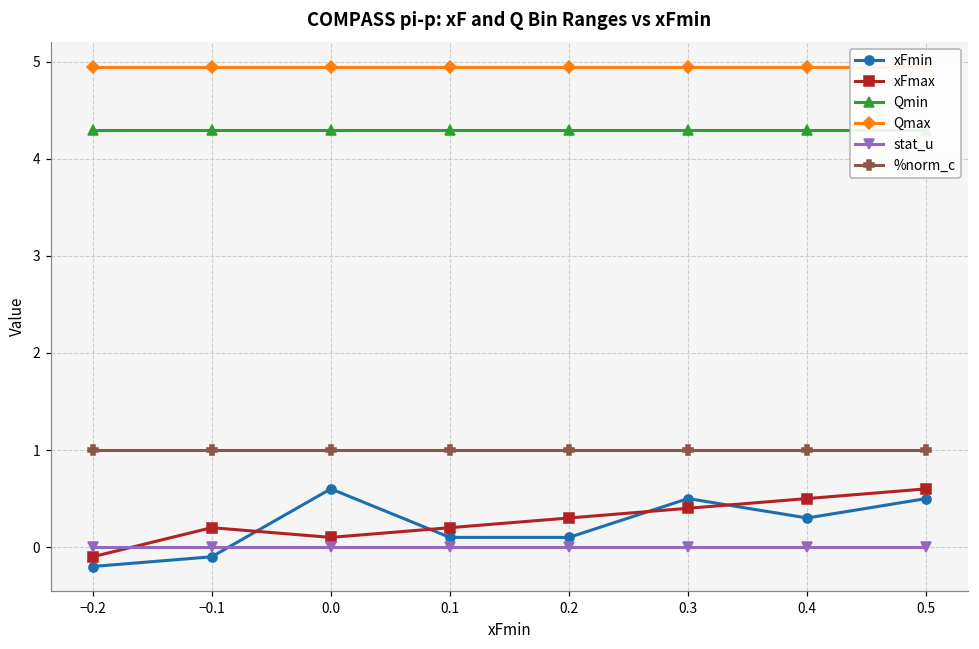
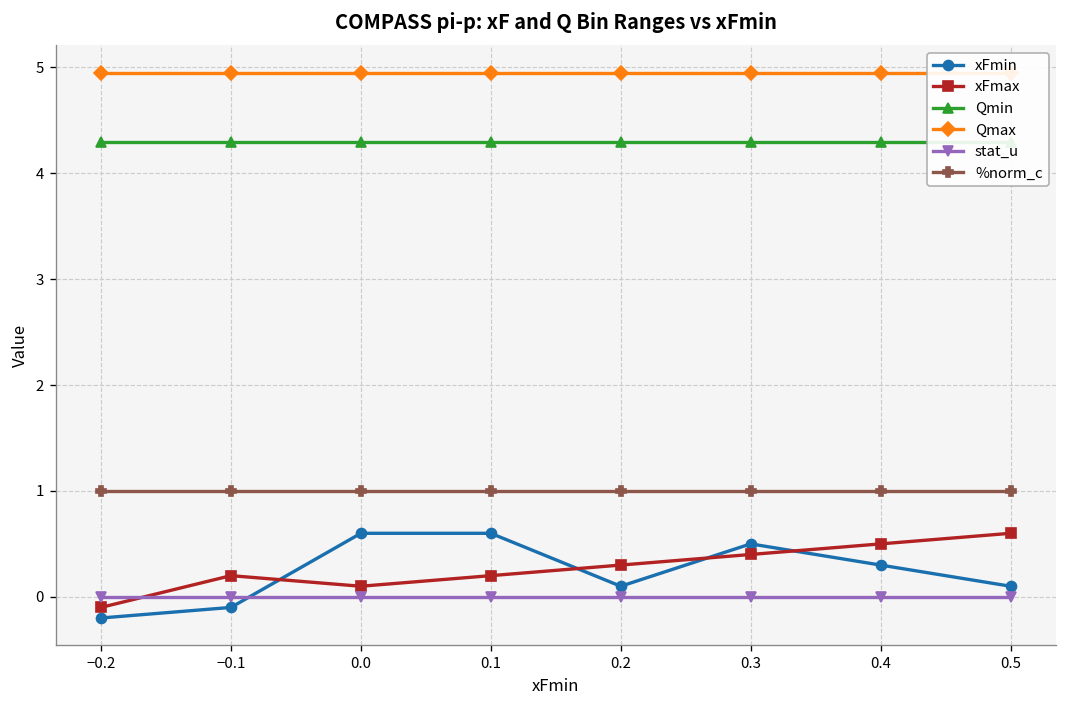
xFmin, 0.1: 0.1 -> 0.6
xFmin, 0.5: 0.5 -> 0.1
